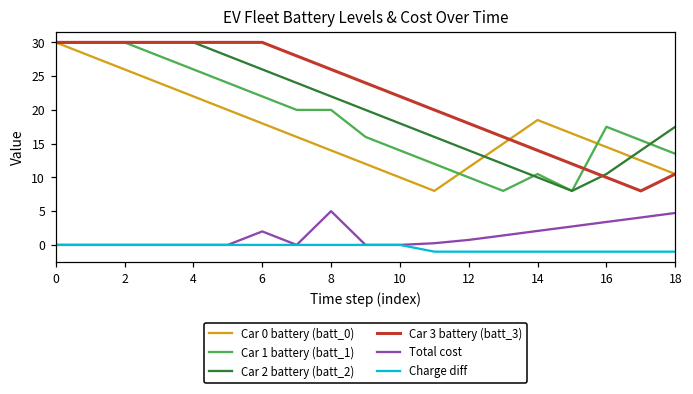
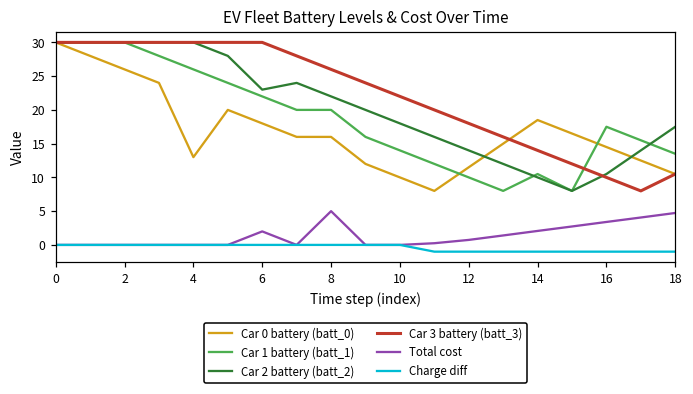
Car 0 battery (batt_0), 4: 22 -> 13
Car 2 battery (batt_2), 6: 26 -> 23
Car 0 battery (batt_0), 8: 14 -> 16
